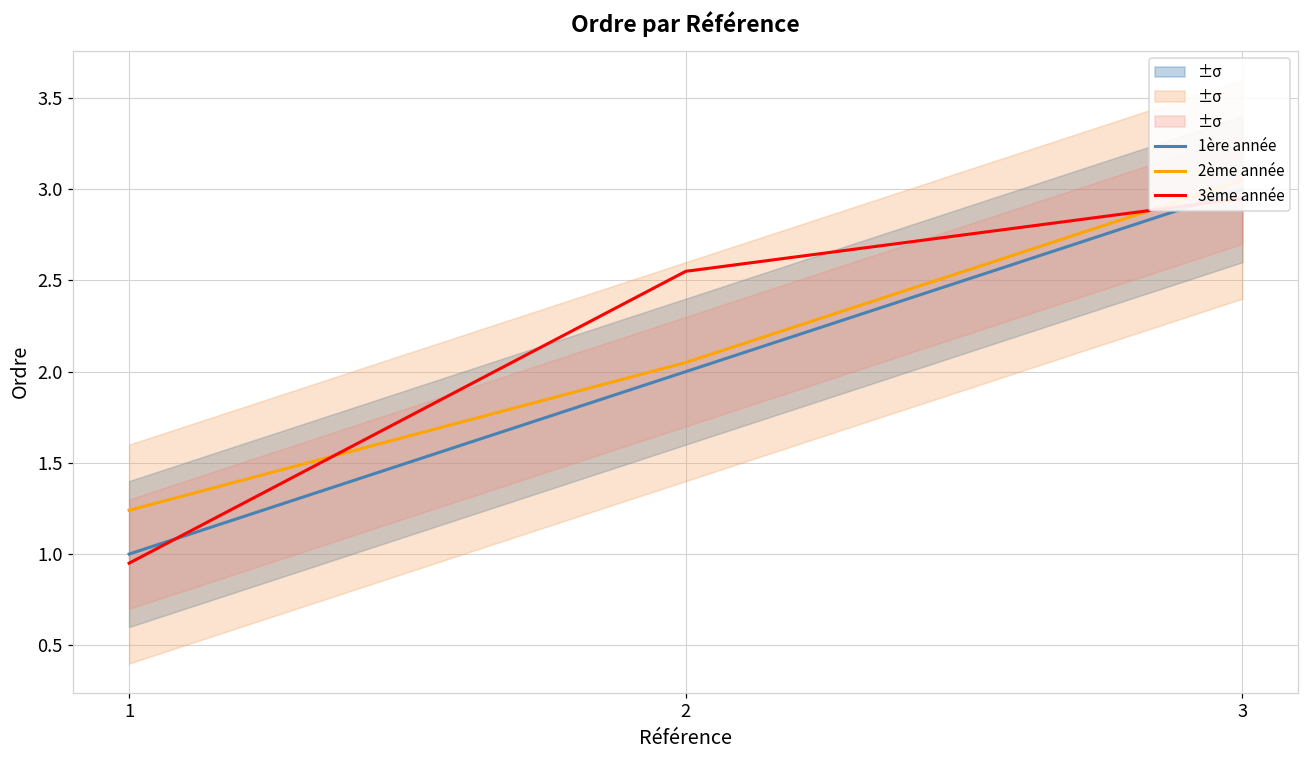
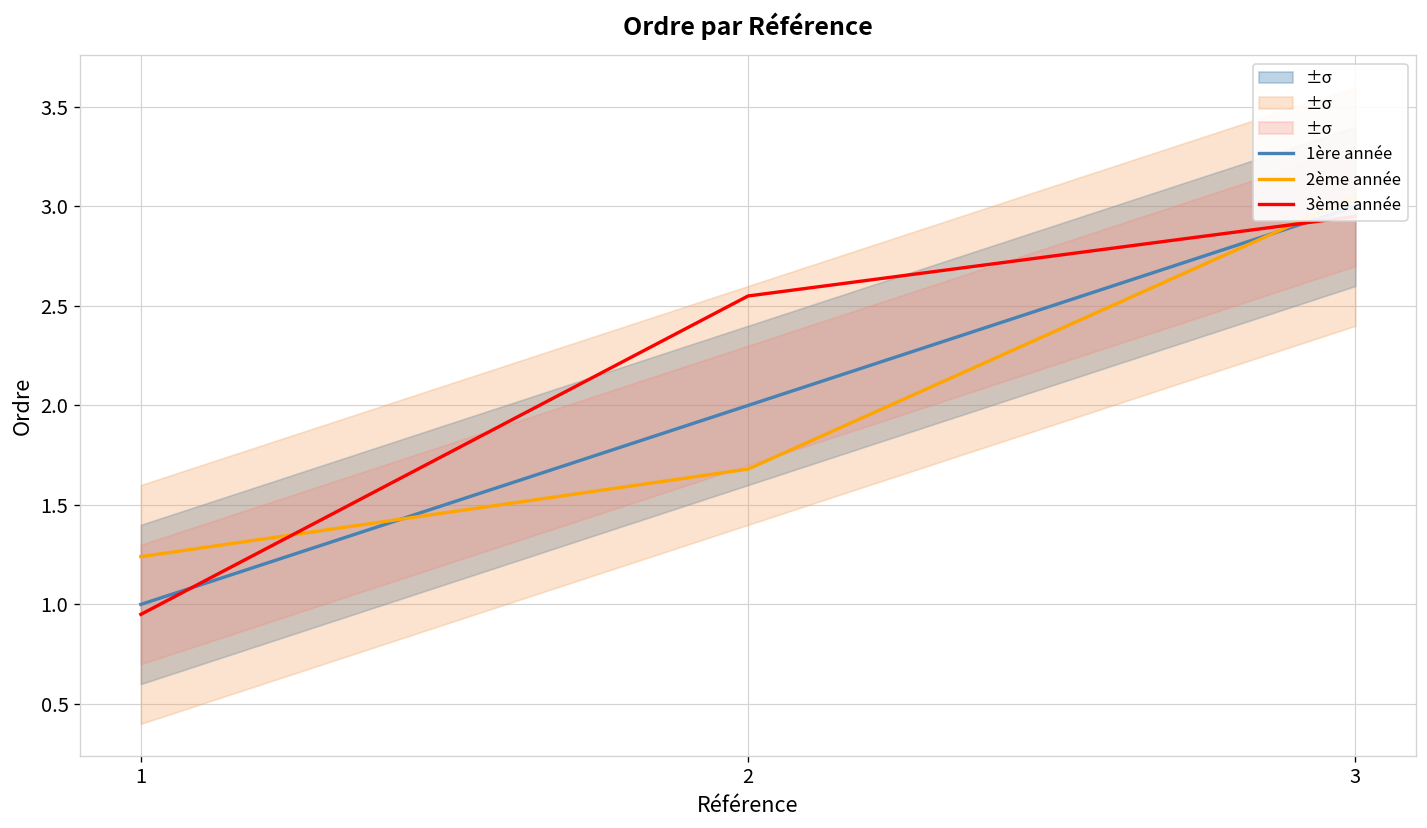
2ème année, 2: 2.05 -> 1.68
